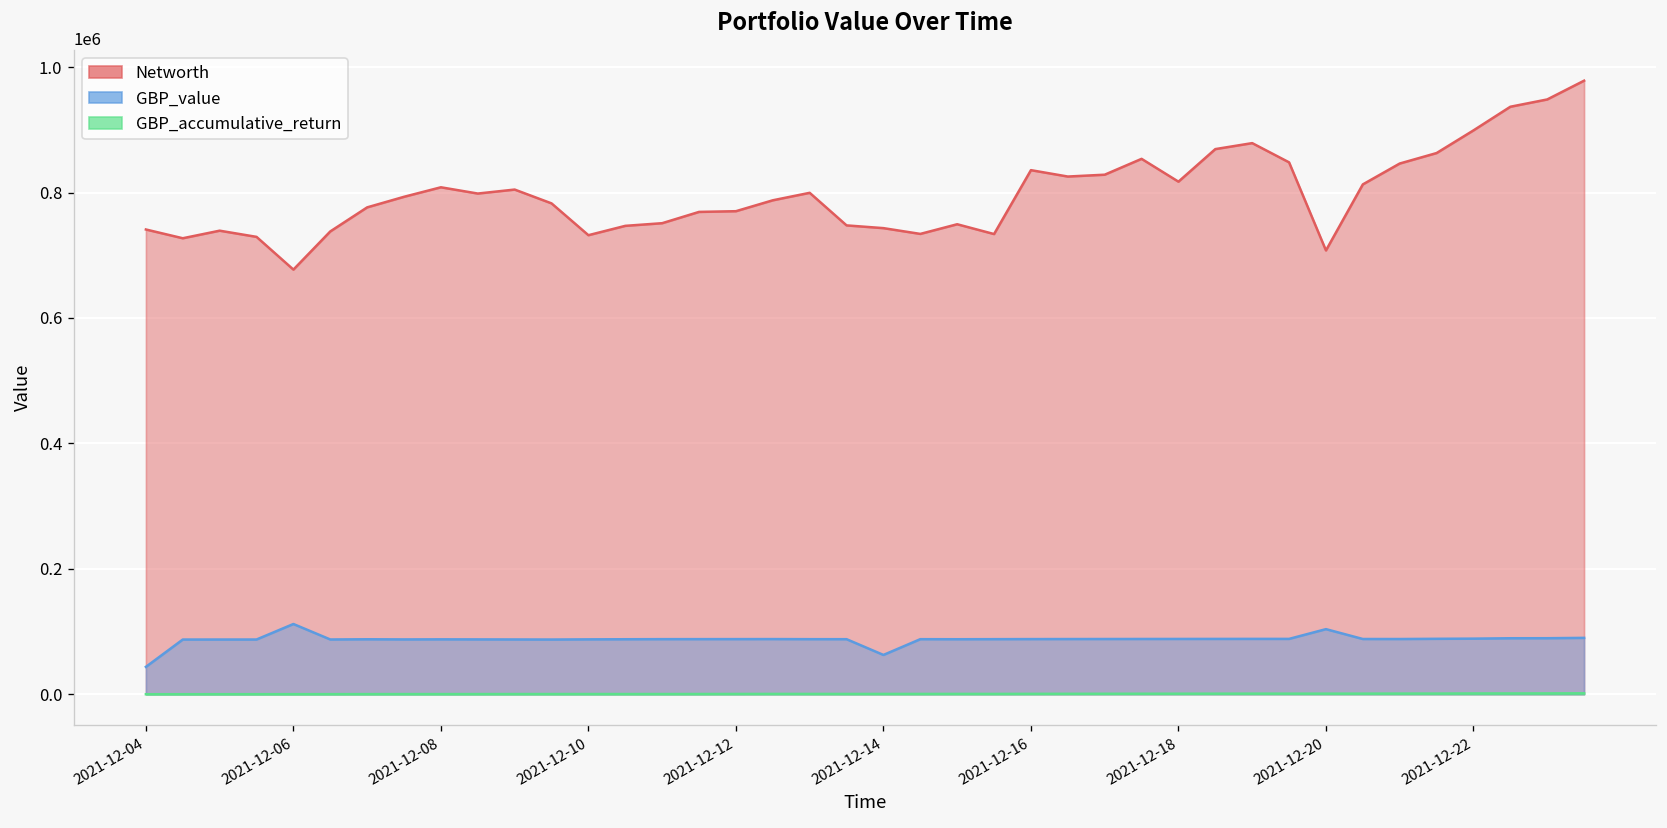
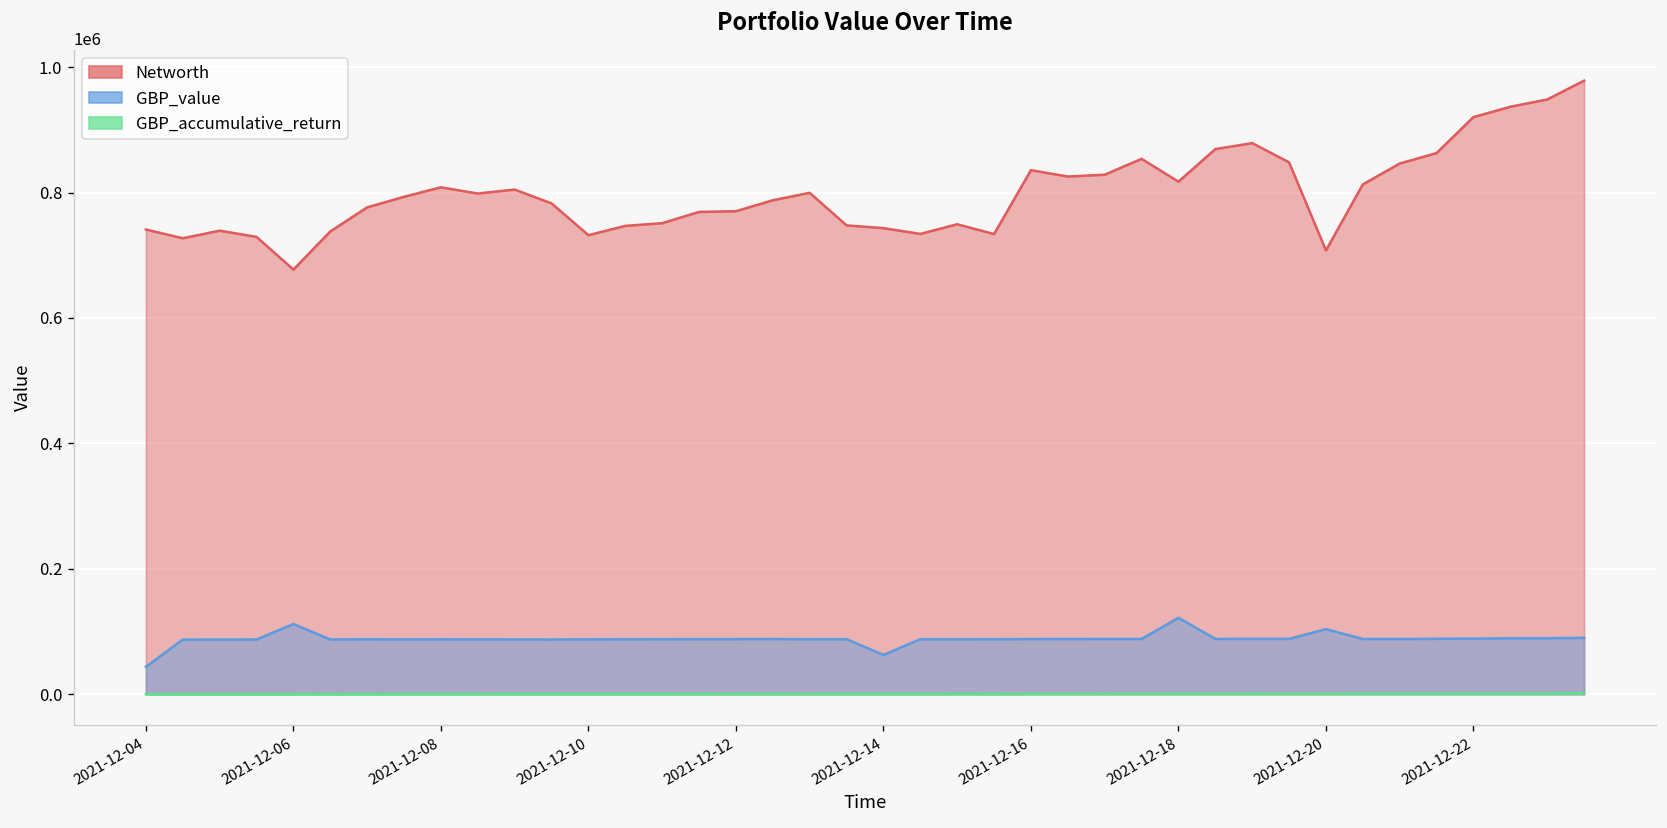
GBP_value, 2021-12-18: 90000 -> 120000
Networth, 2021-12-22: 900000 -> 920000
